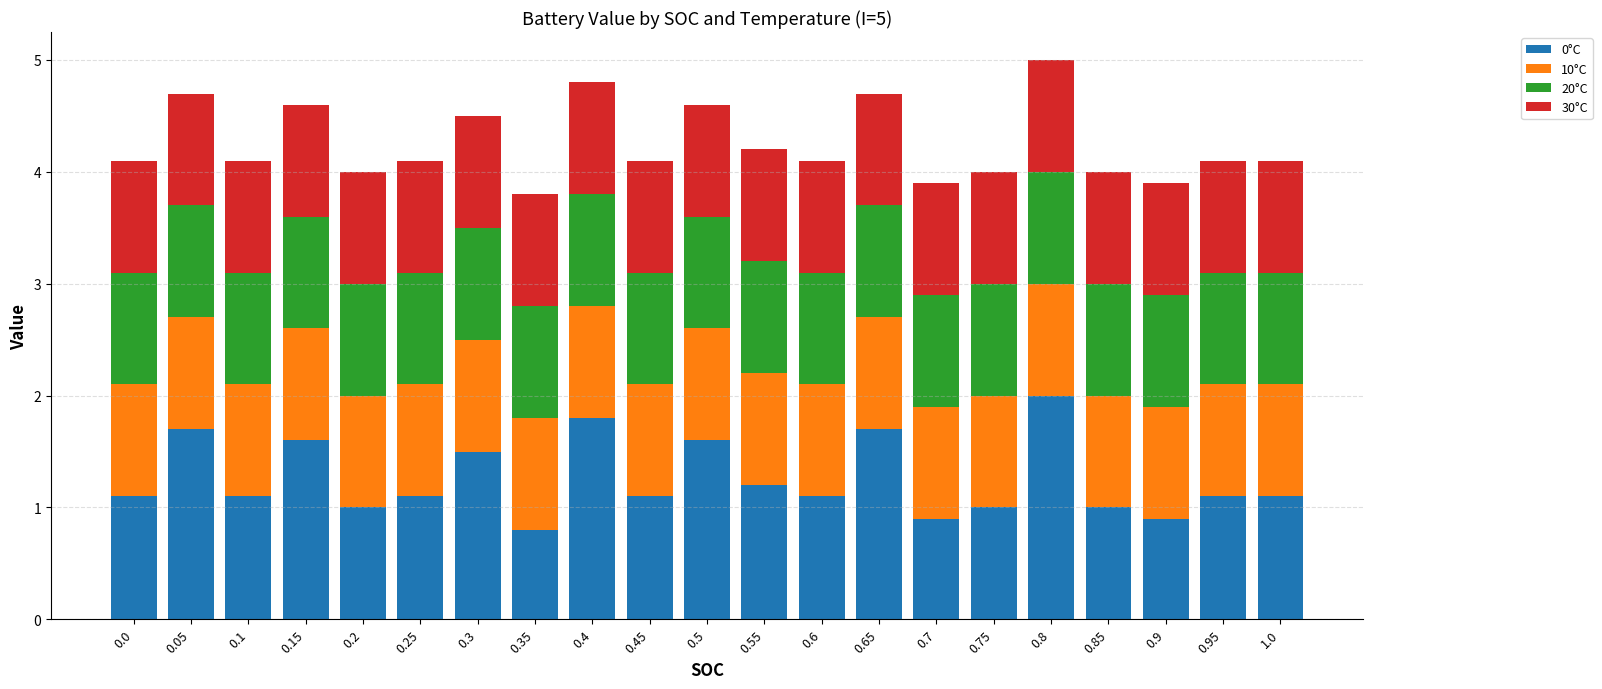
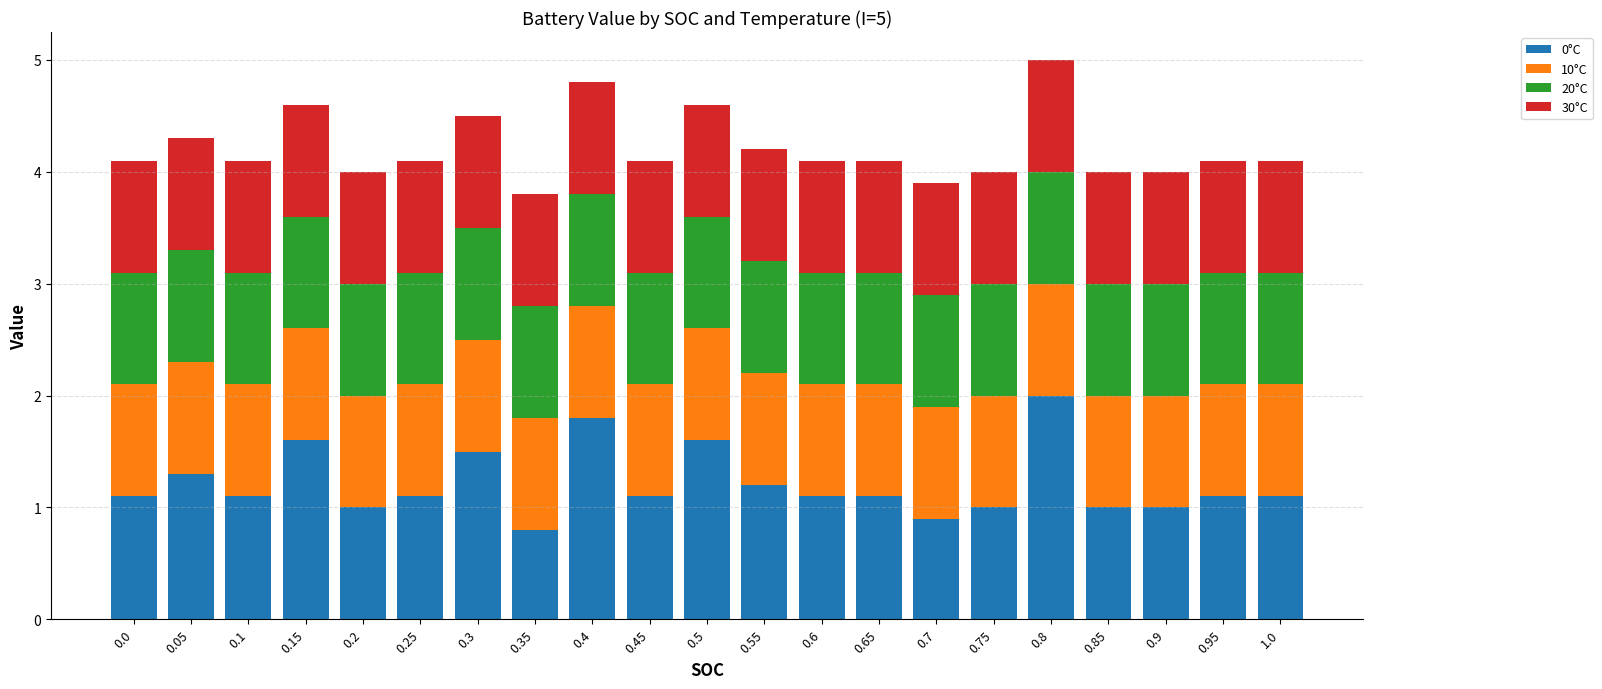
0°C, 0.05: 1.7 -> 1.3
0°C, 0.65: 1.7 -> 1.1
0°C, 0.9: 0.9 -> 1.0
